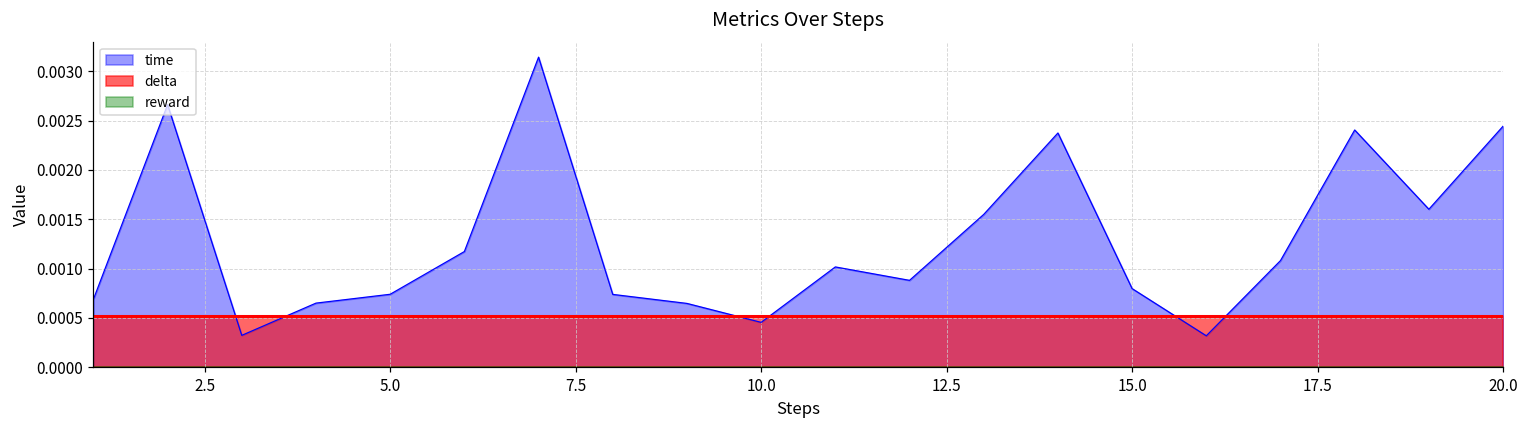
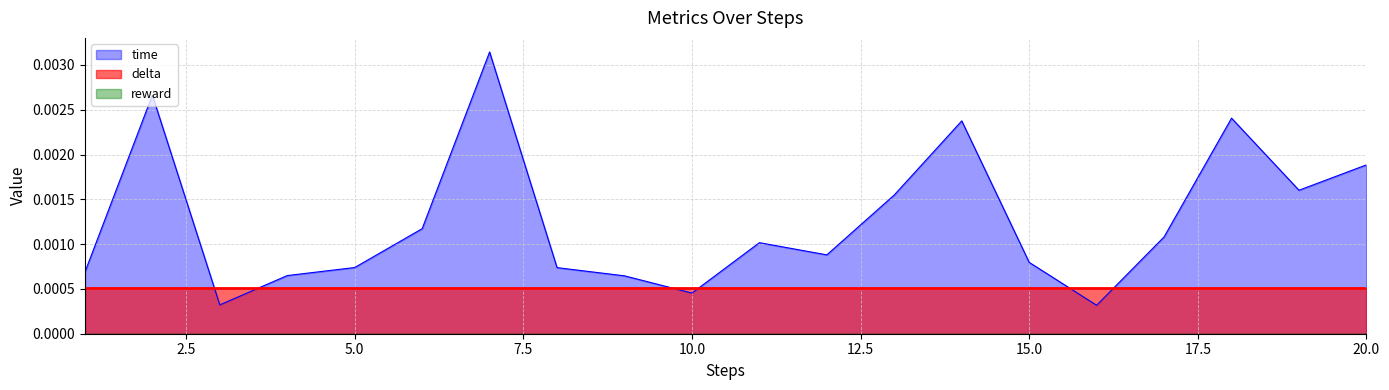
time, 20.0: 0.0024 -> 0.0019
